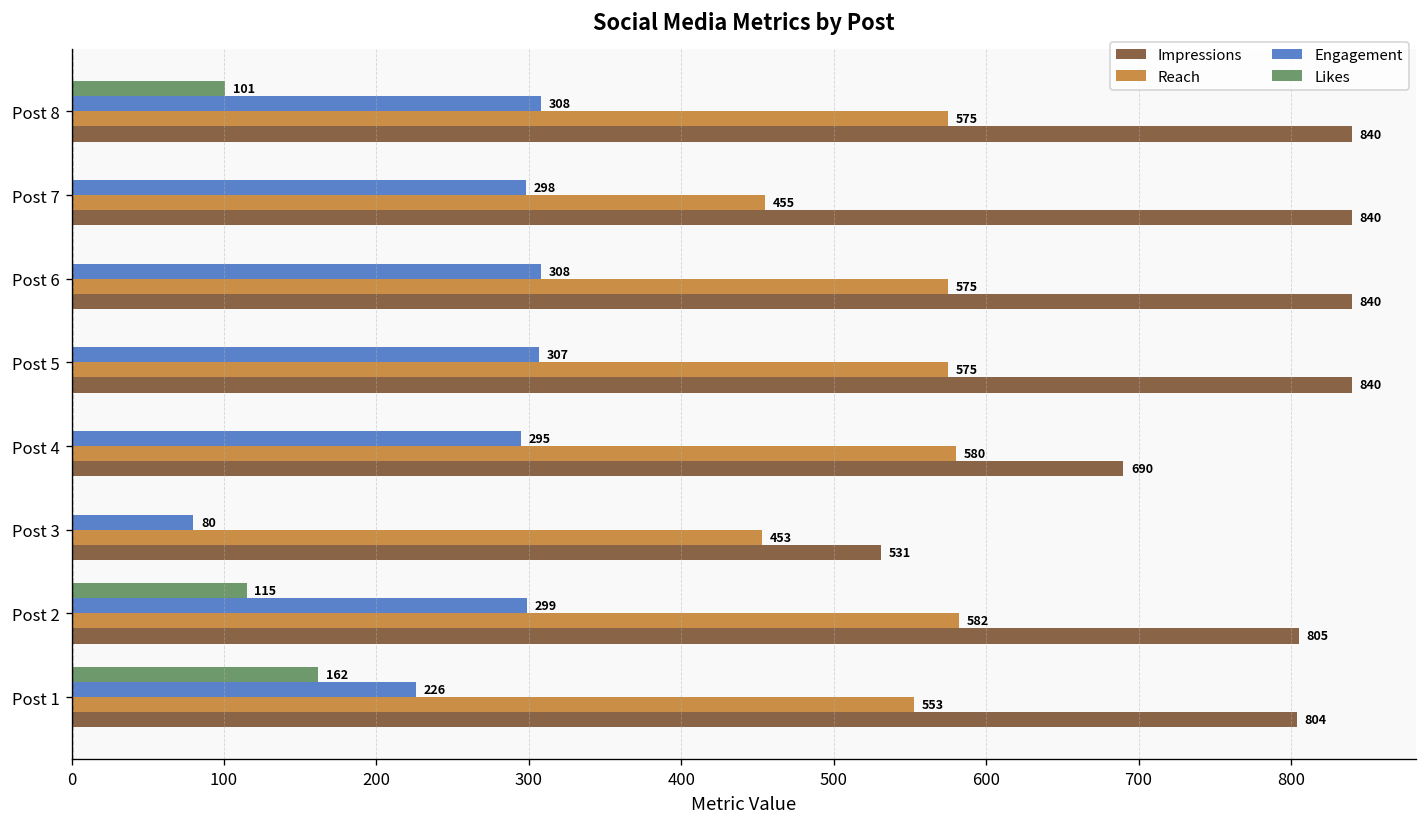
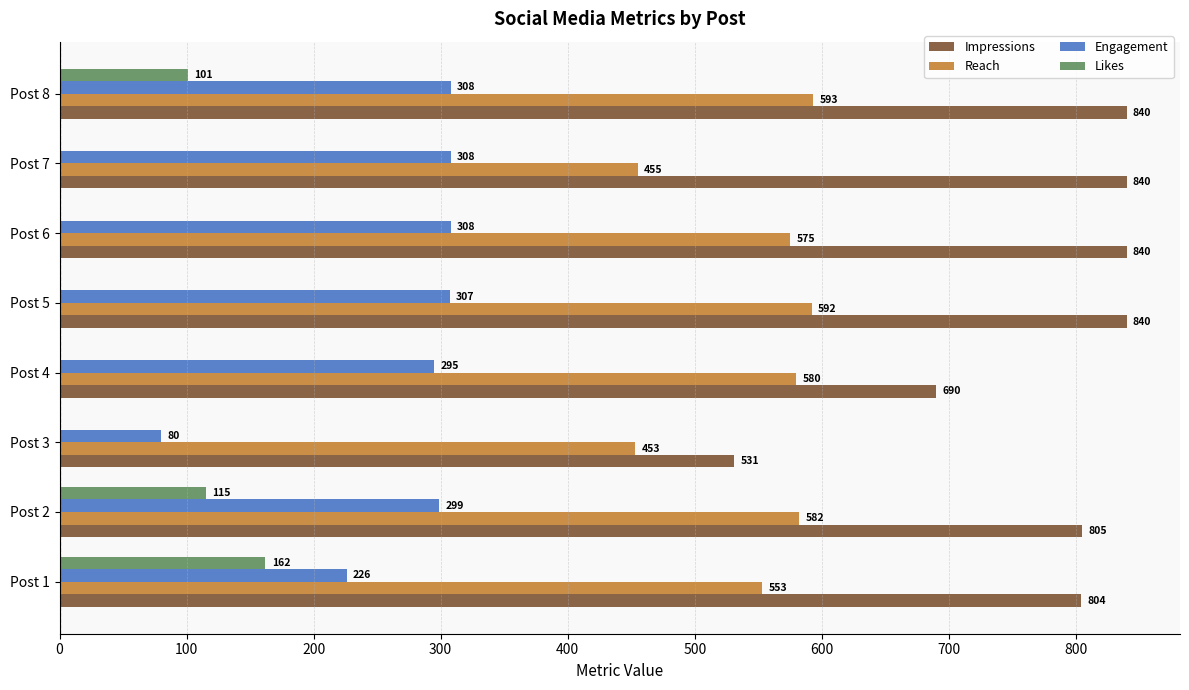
Reach, Post 8: 575 -> 593
Engagement, Post 7: 298 -> 308
Reach, Post 5: 575 -> 592
